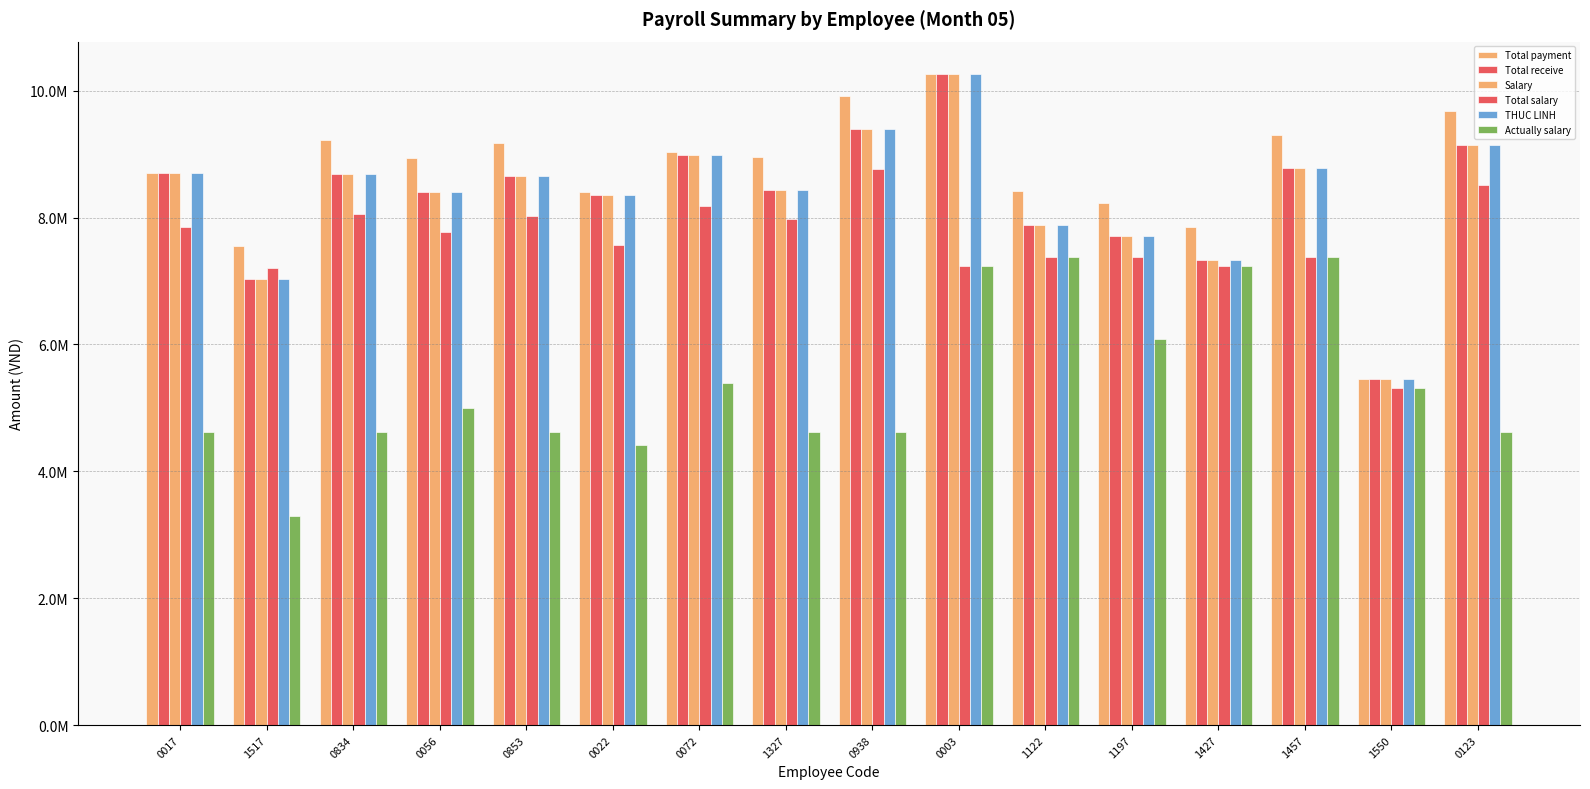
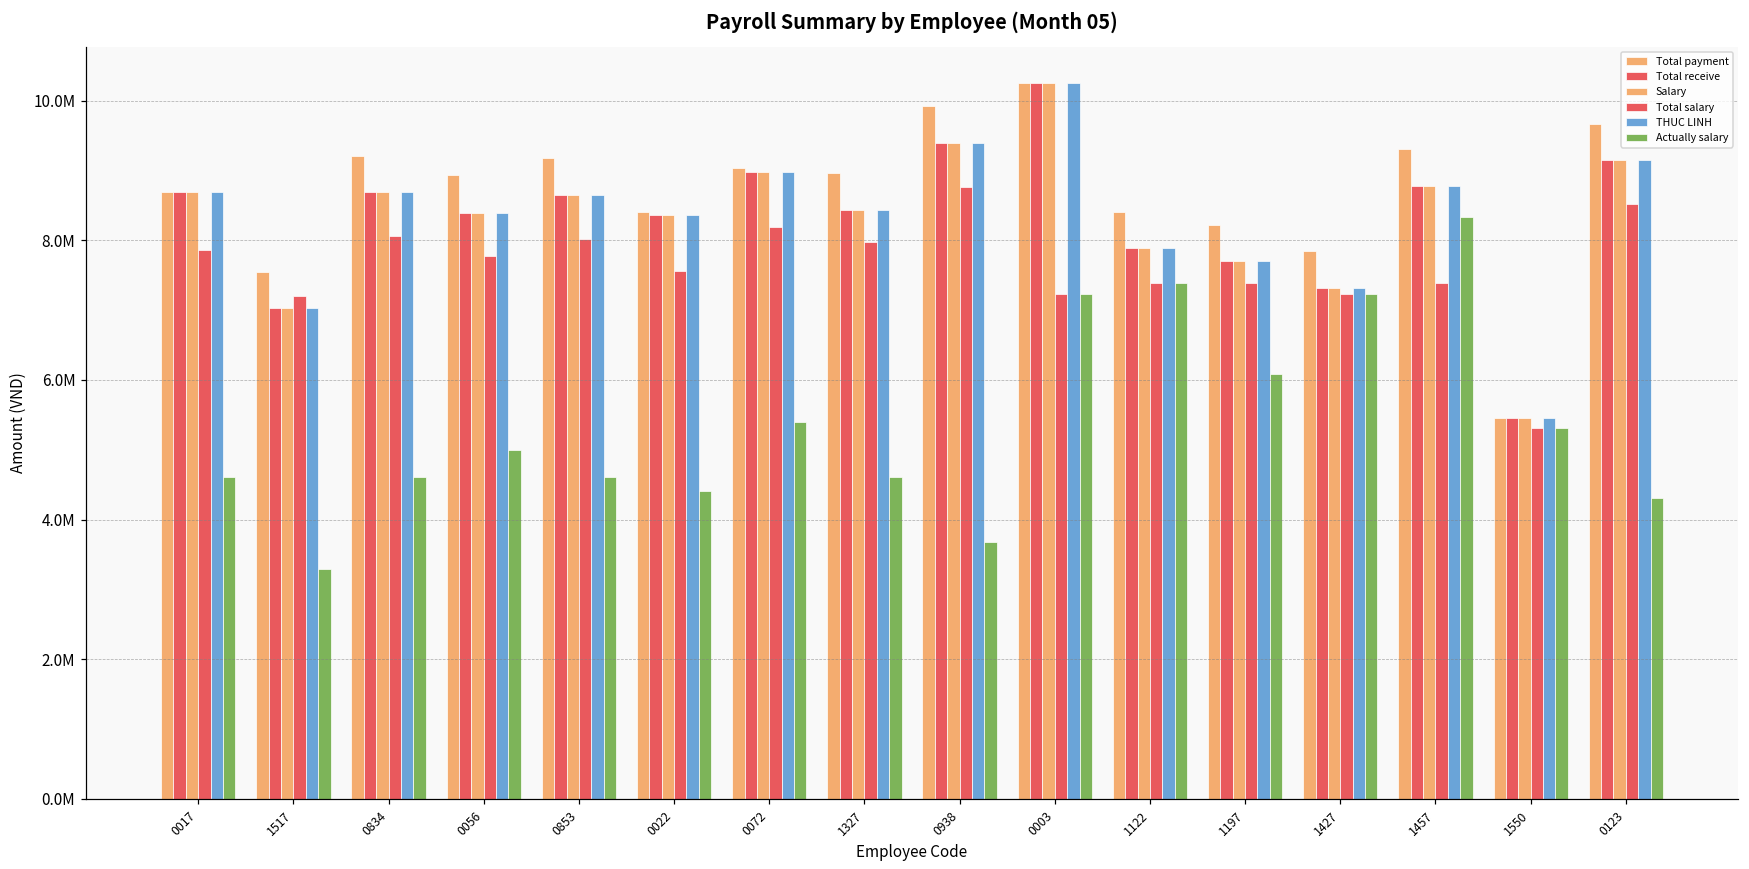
Actually salary, 0938: 4600000 -> 3700000
Actually salary, 1457: 7400000 -> 8300000
Actually salary, 0123: 4600000 -> 4300000
